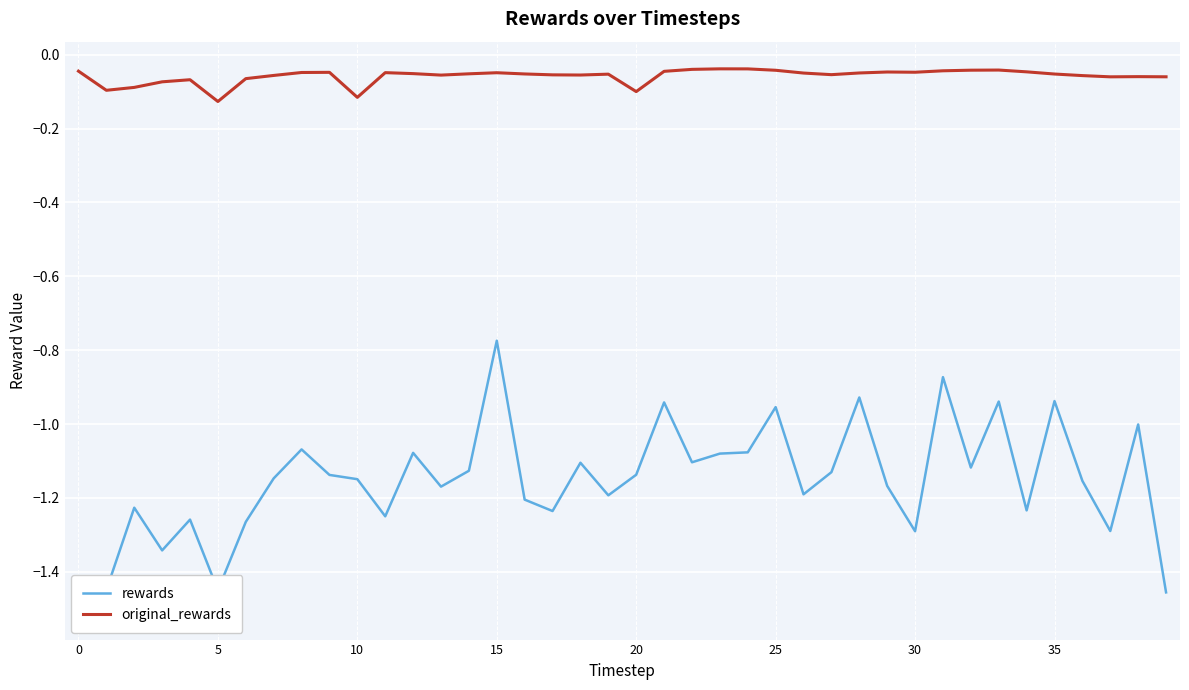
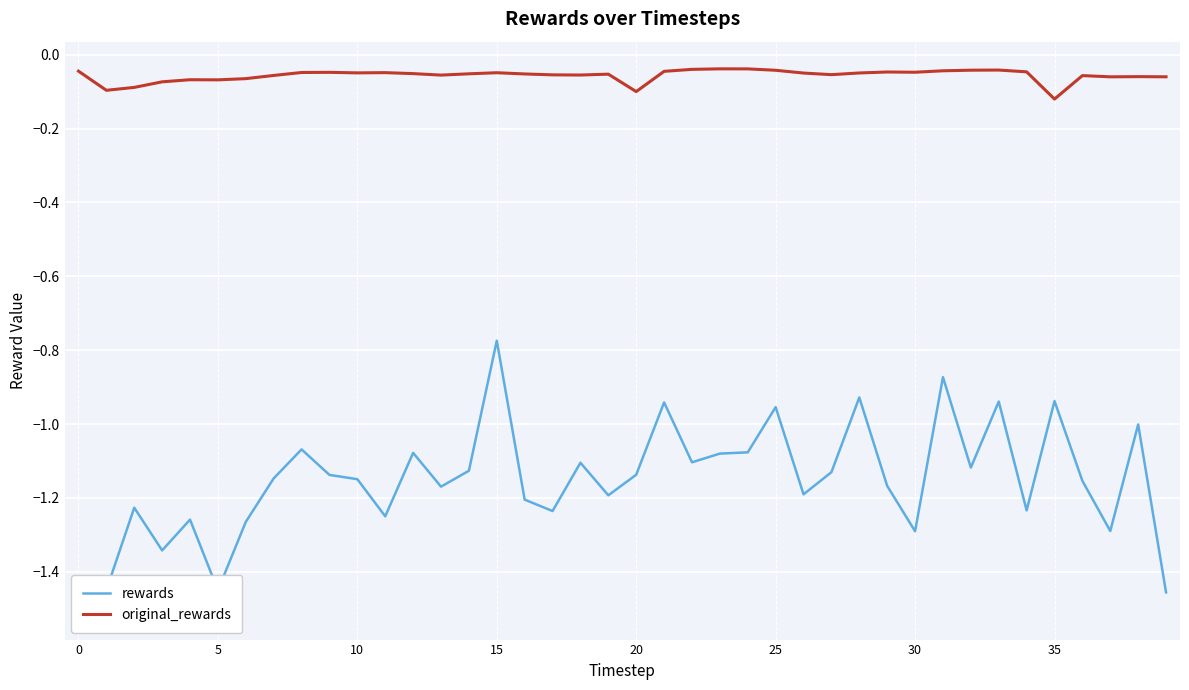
original_rewards, 5: -0.13 -> -0.07
original_rewards, 10: -0.12 -> -0.05
original_rewards, 35: -0.05 -> -0.12
